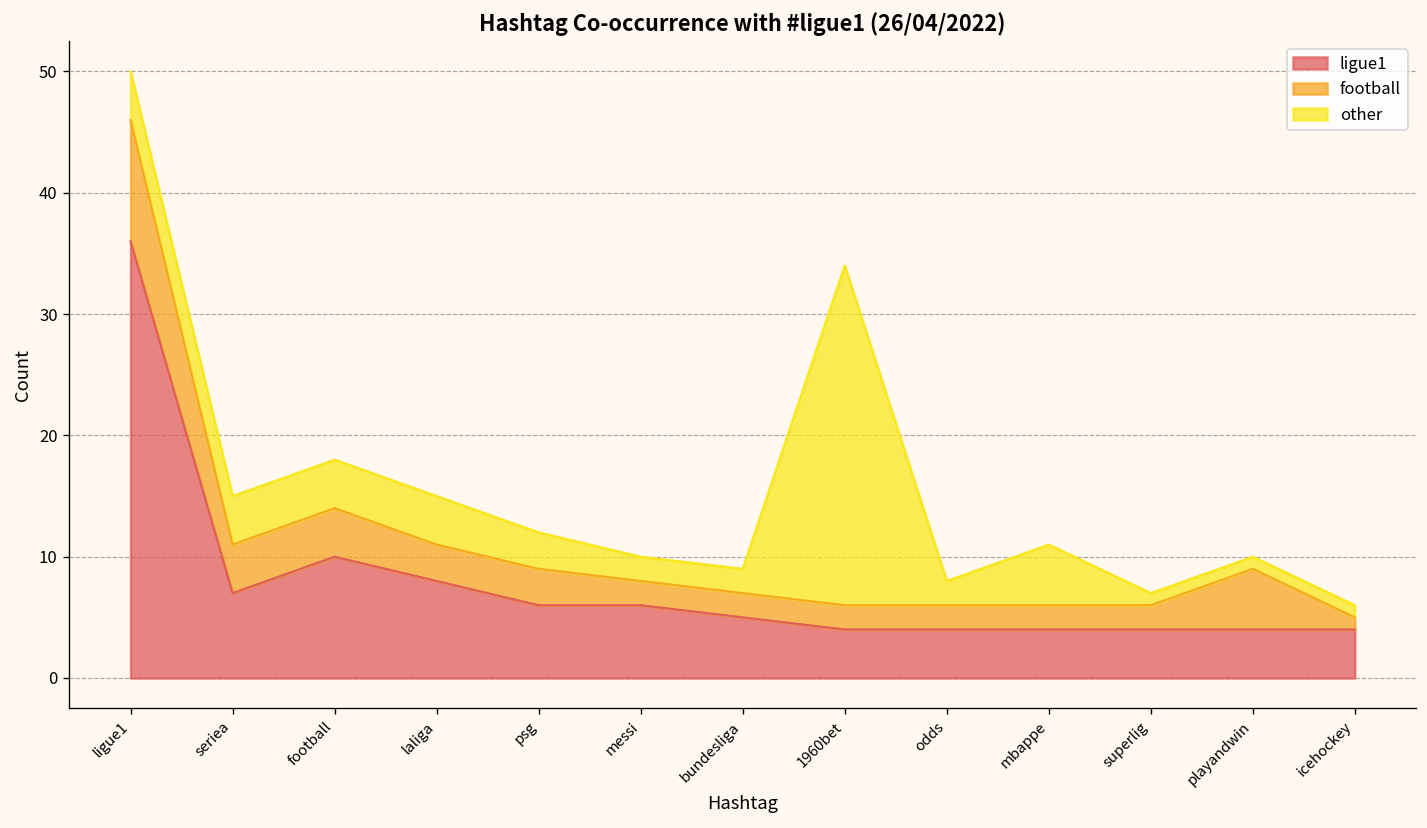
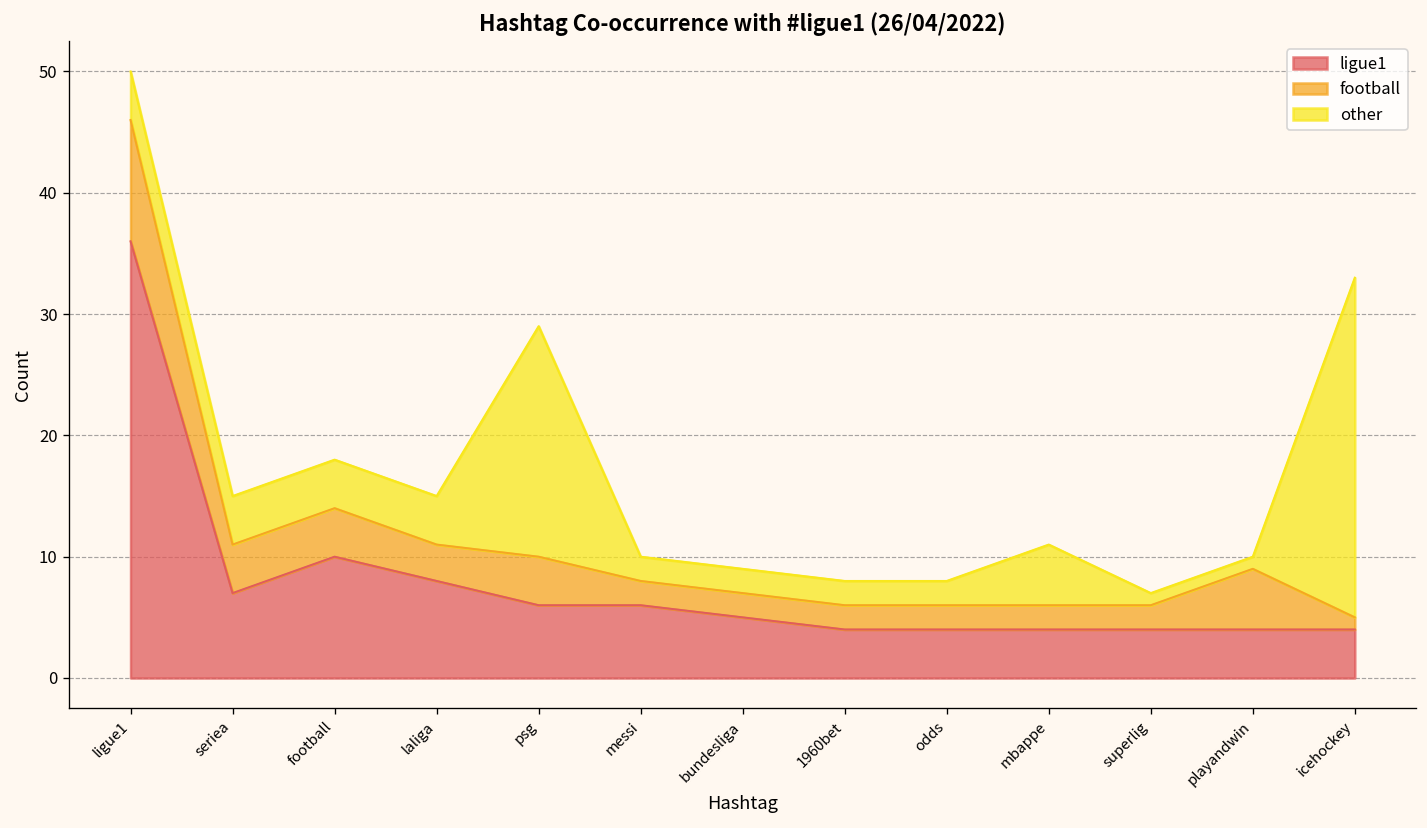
football, psg: 3 -> 4
other, psg: 3 -> 19
other, 1960bet: 28 -> 2
other, icehockey: 1 -> 28
